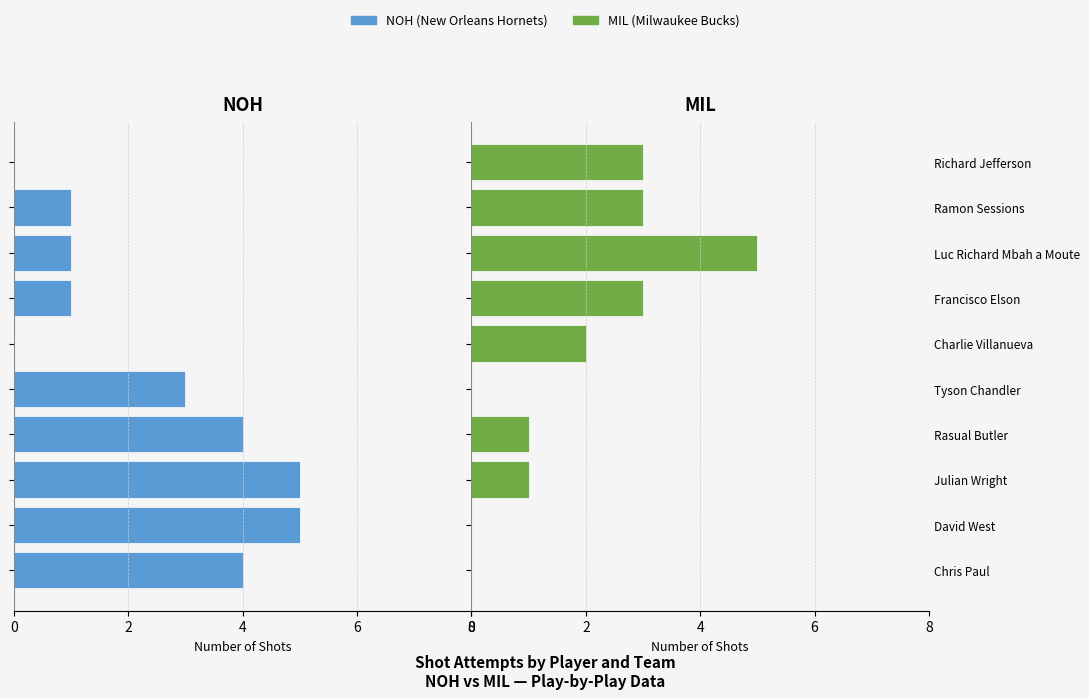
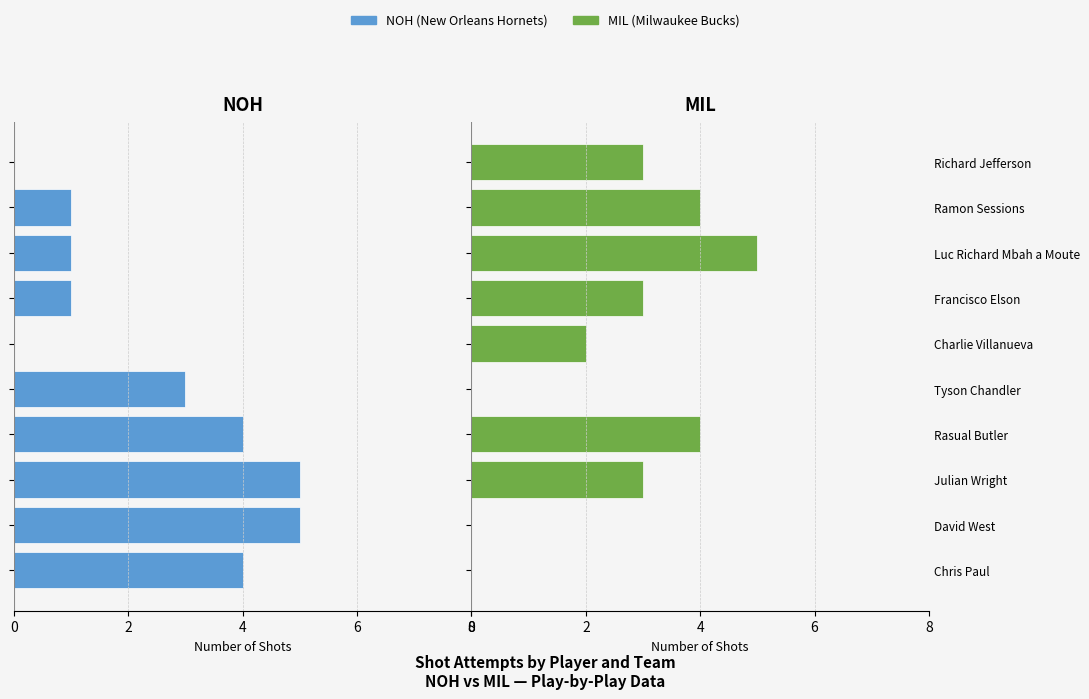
MIL, Ramon Sessions: 3 -> 4
MIL, Rasual Butler: 1 -> 4
MIL, Julian Wright: 1 -> 3
